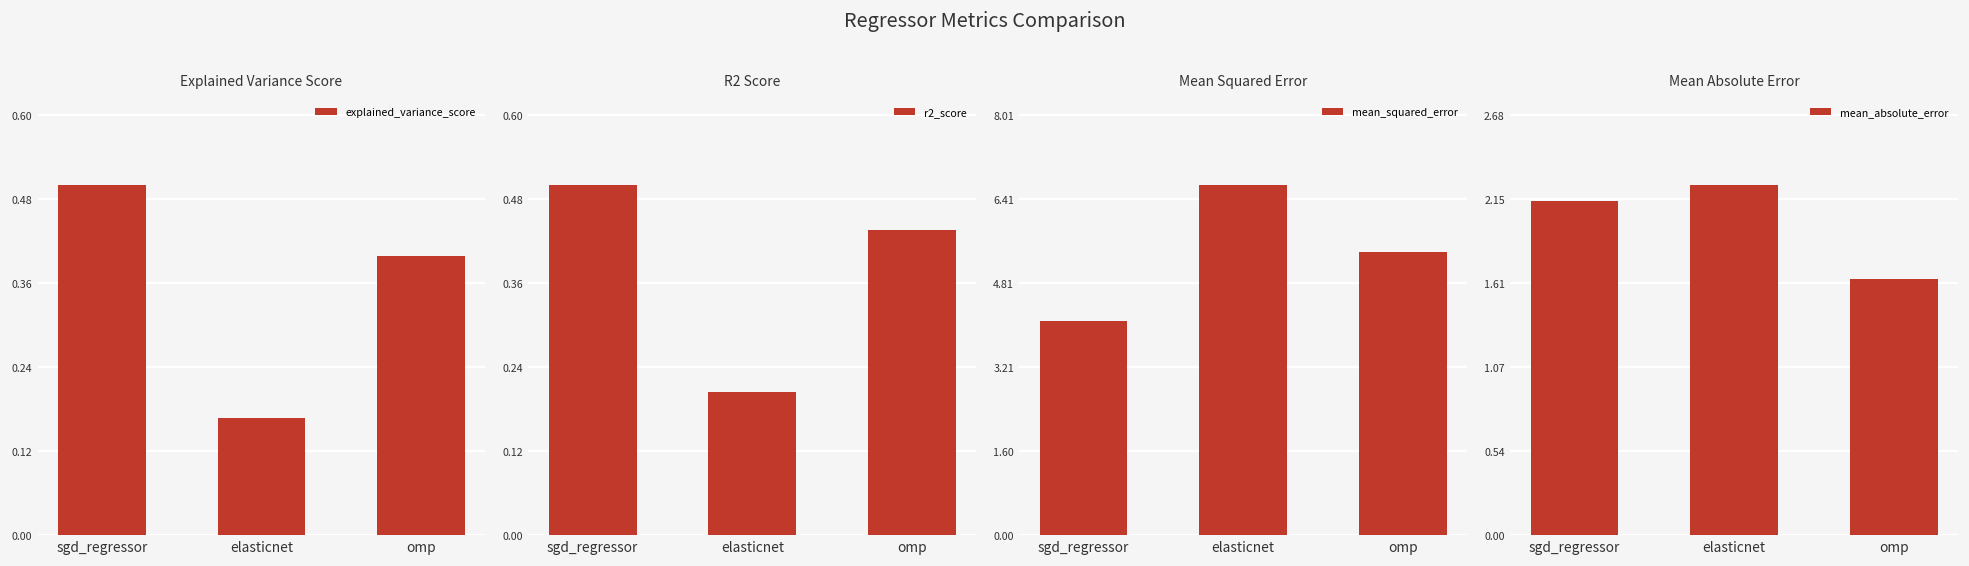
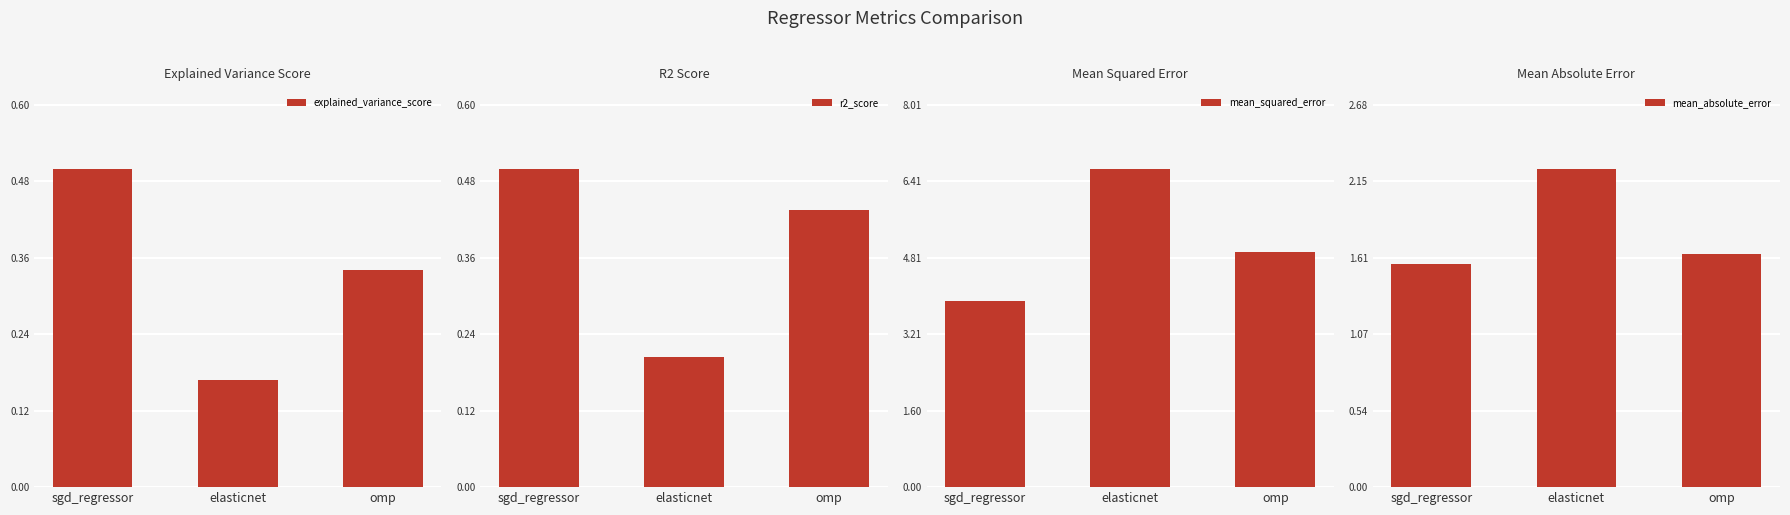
Explained Variance Score, omp: 0.40 -> 0.34
Mean Squared Error, sgd_regressor: 4.1 -> 3.9
Mean Squared Error, omp: 5.4 -> 4.9
Mean Absolute Error, sgd_regressor: 2.14 -> 1.56
